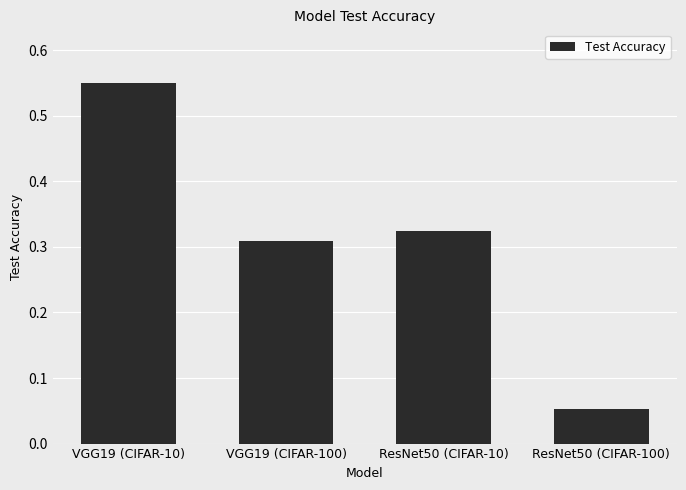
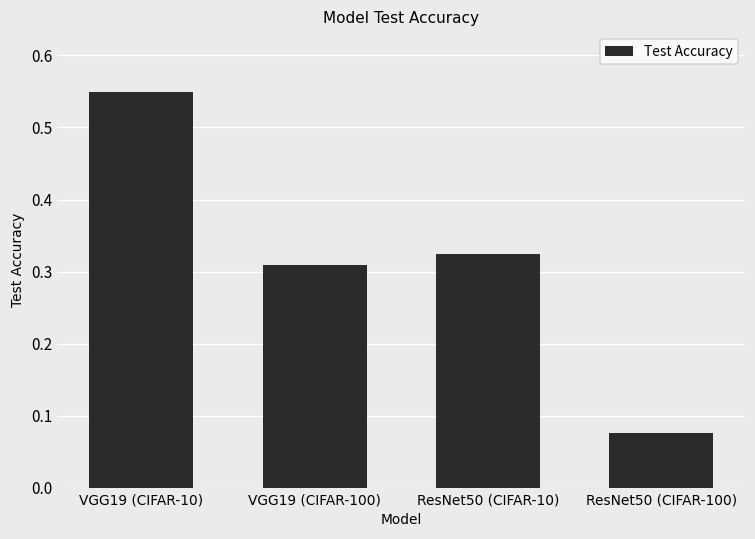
ResNet50 (CIFAR-100): 0.05 -> 0.08
